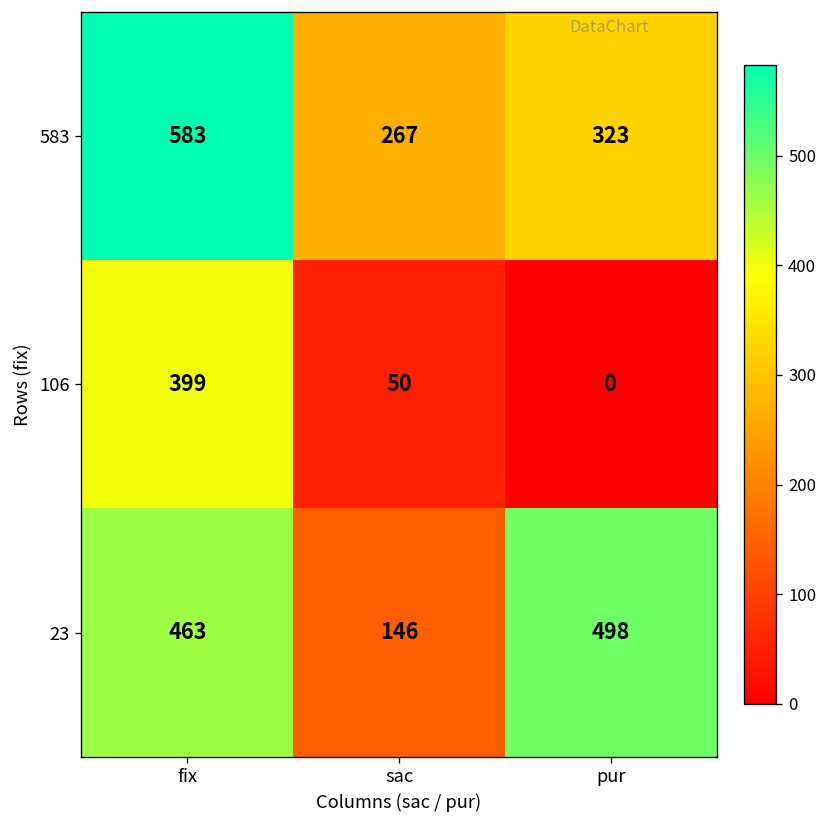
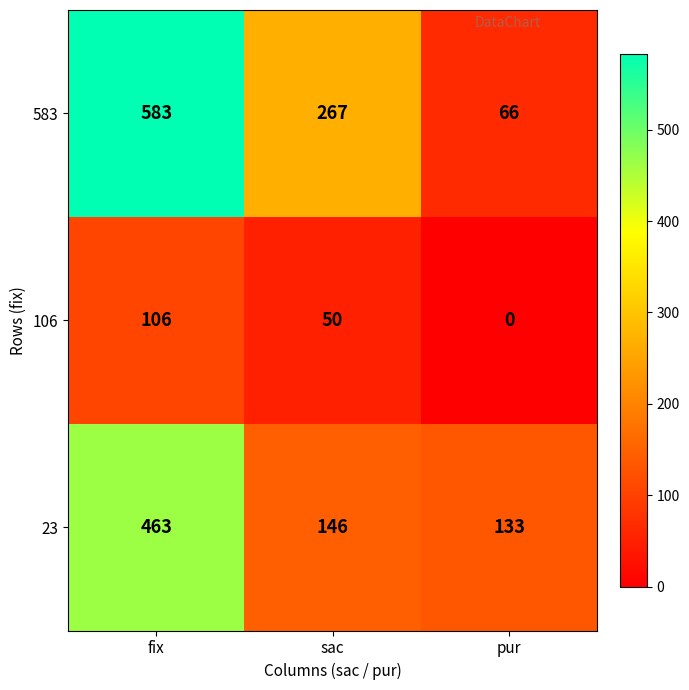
583, pur: 323 -> 66
106, fix: 399 -> 106
23, pur: 498 -> 133
